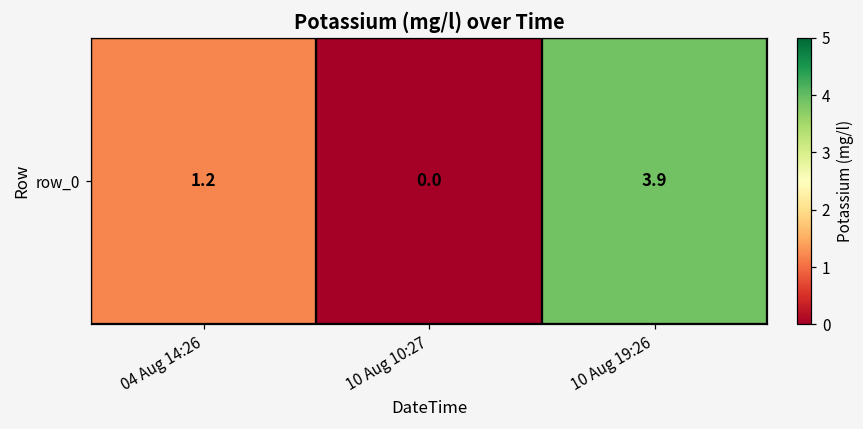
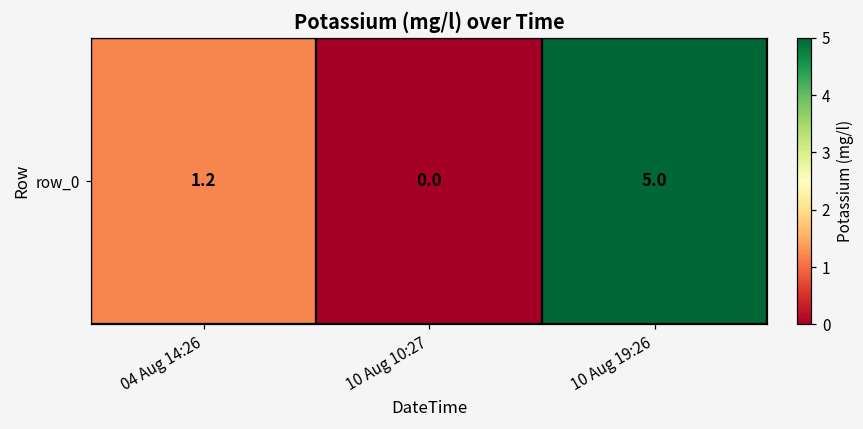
row_0, 10 Aug 19:26: 3.9 -> 5.0
